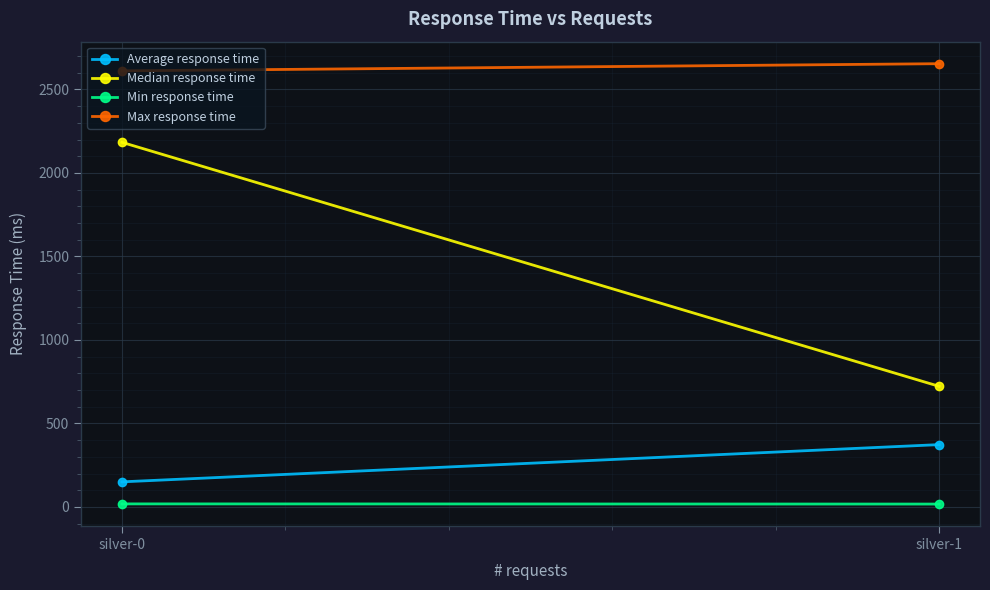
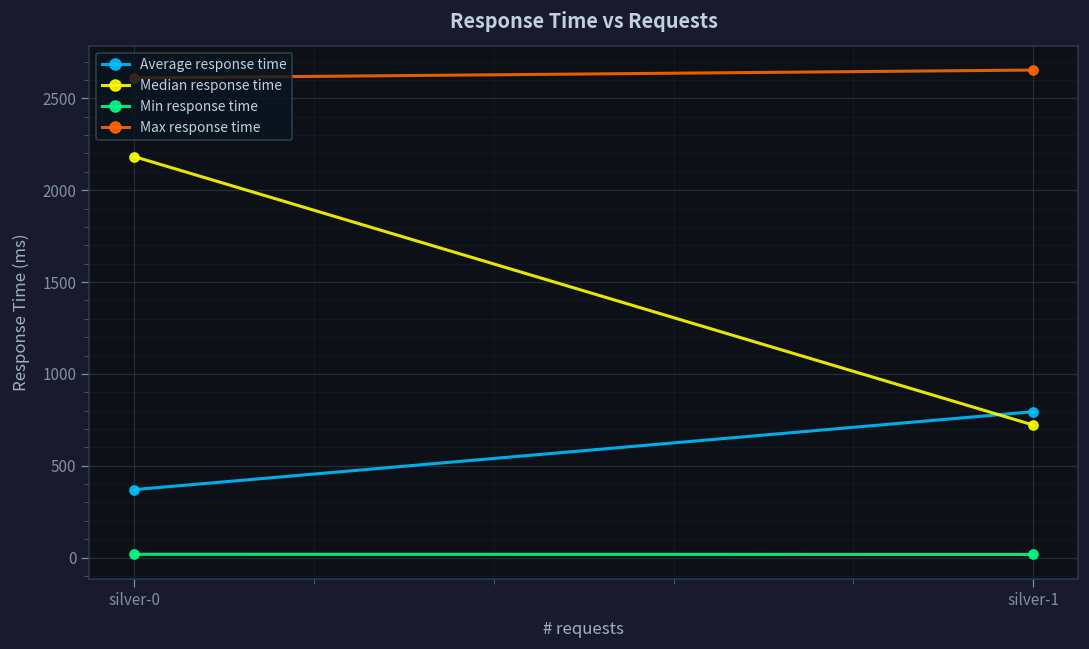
Average response time, silver-0: 150 -> 370
Average response time, silver-1: 370 -> 790
